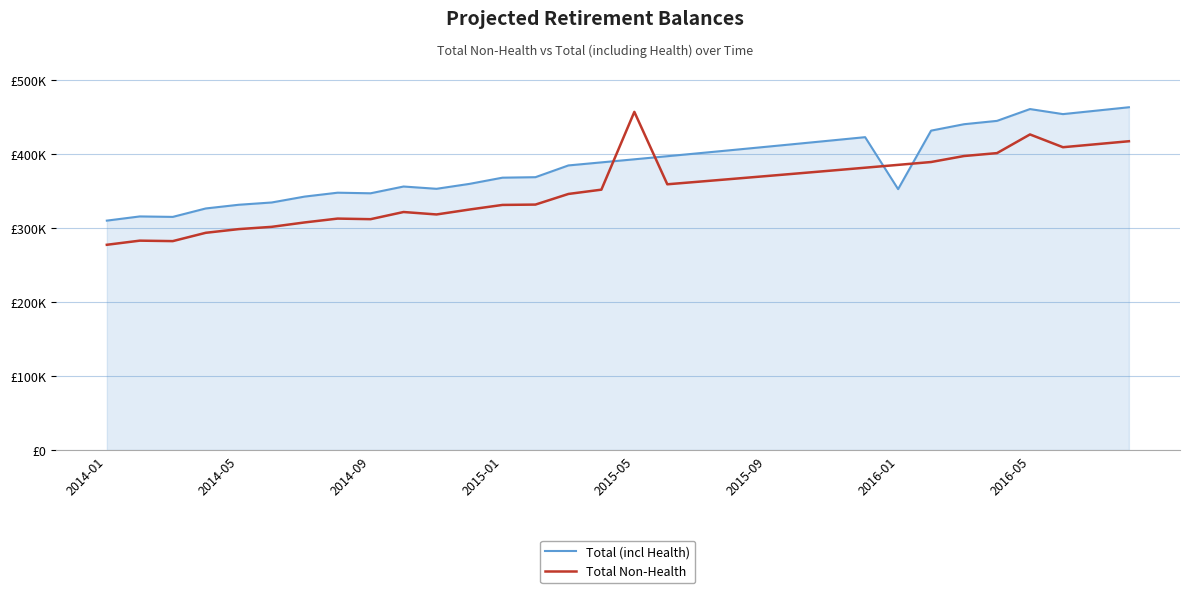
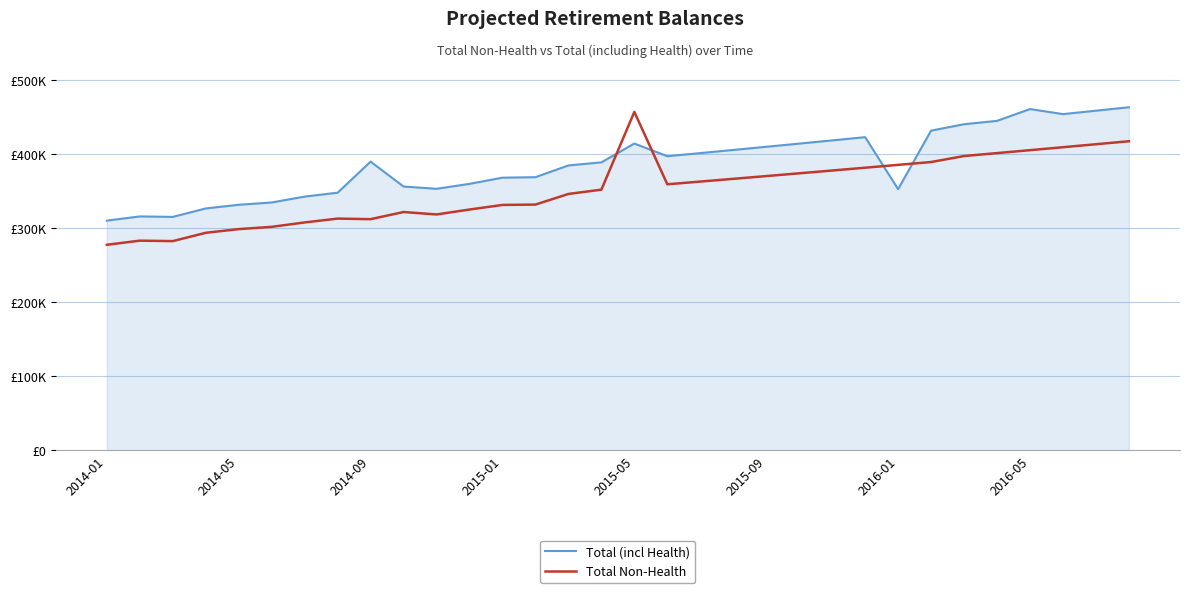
Total (incl Health), 2014-09: £350000 -> £390000
Total (incl Health), 2015-05: £390000 -> £410000
Total Non-Health, 2016-05: £430000 -> £400000
